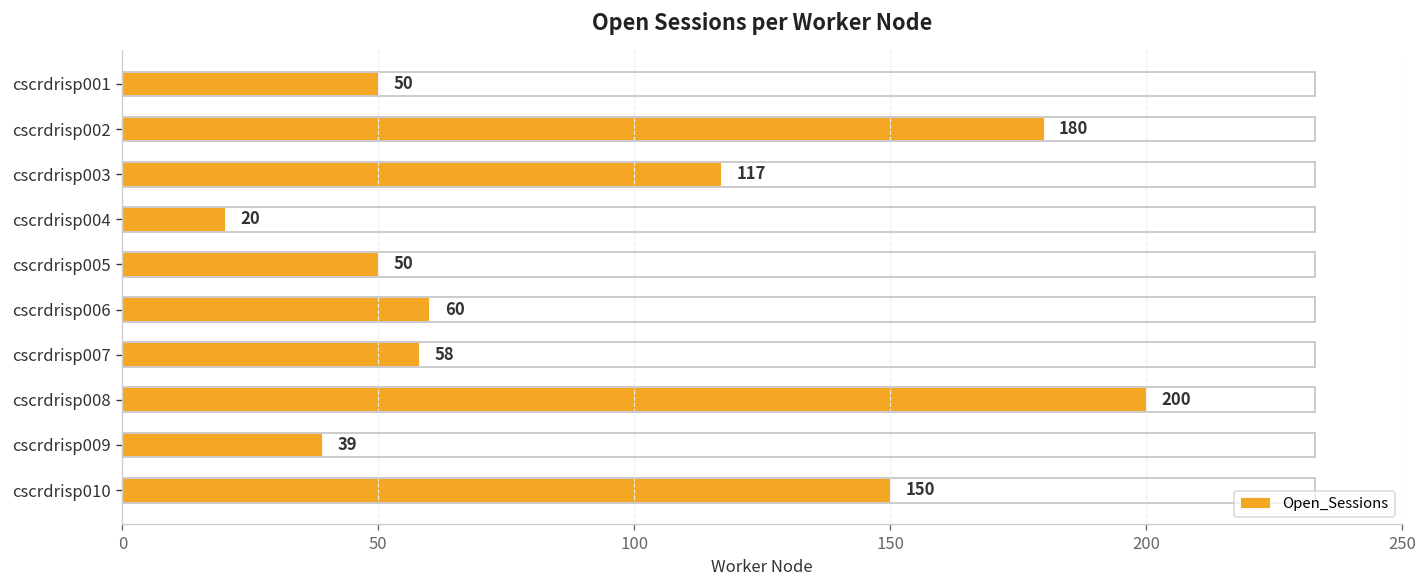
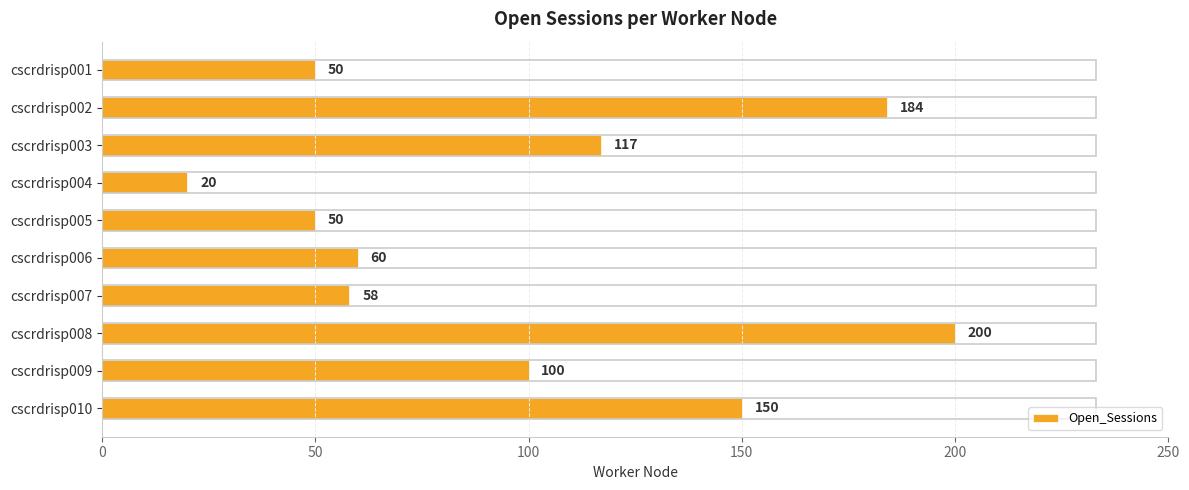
cscrdrisp002: 180 -> 184
cscrdrisp009: 39 -> 100
